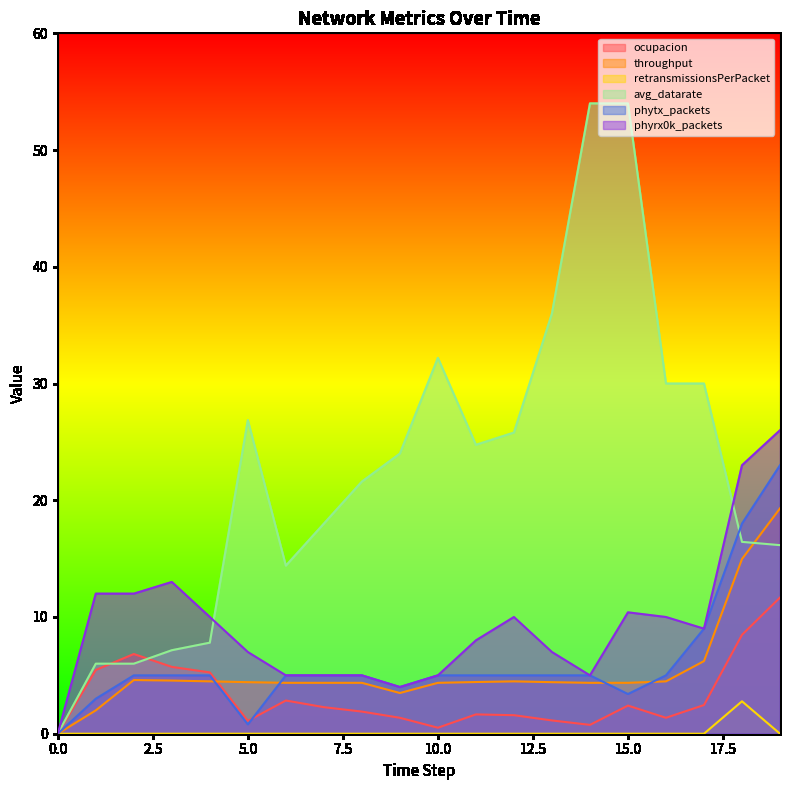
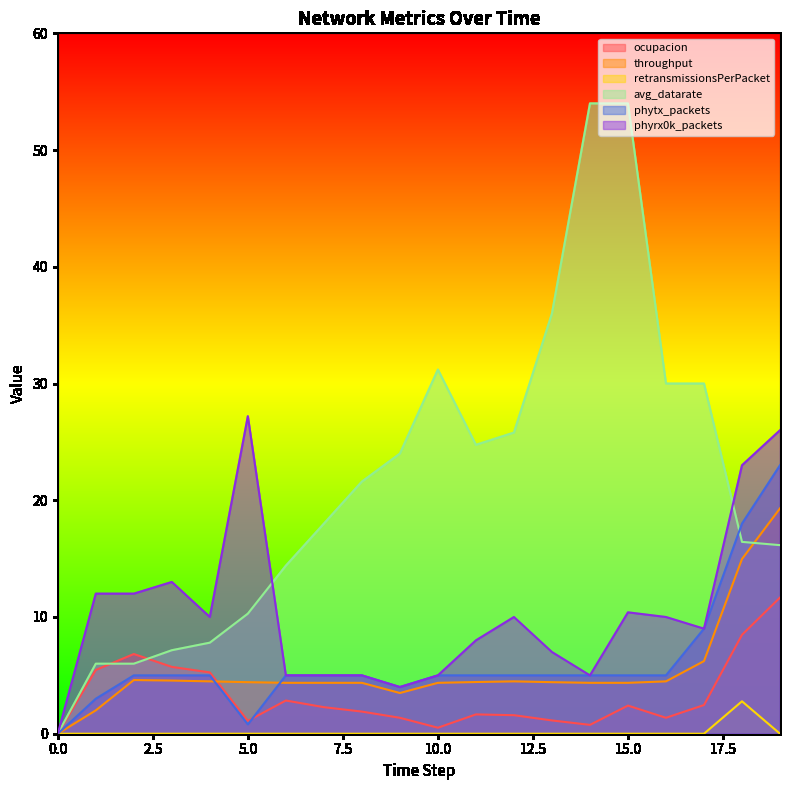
avg_datarate, 5.0: 26.9 -> 10.3
phyrx0k_packets, 5.0: 7.0 -> 27.2
avg_datarate, 10.0: 32.2 -> 31.2
phytx_packets, 15.0: 3.4 -> 5.0
